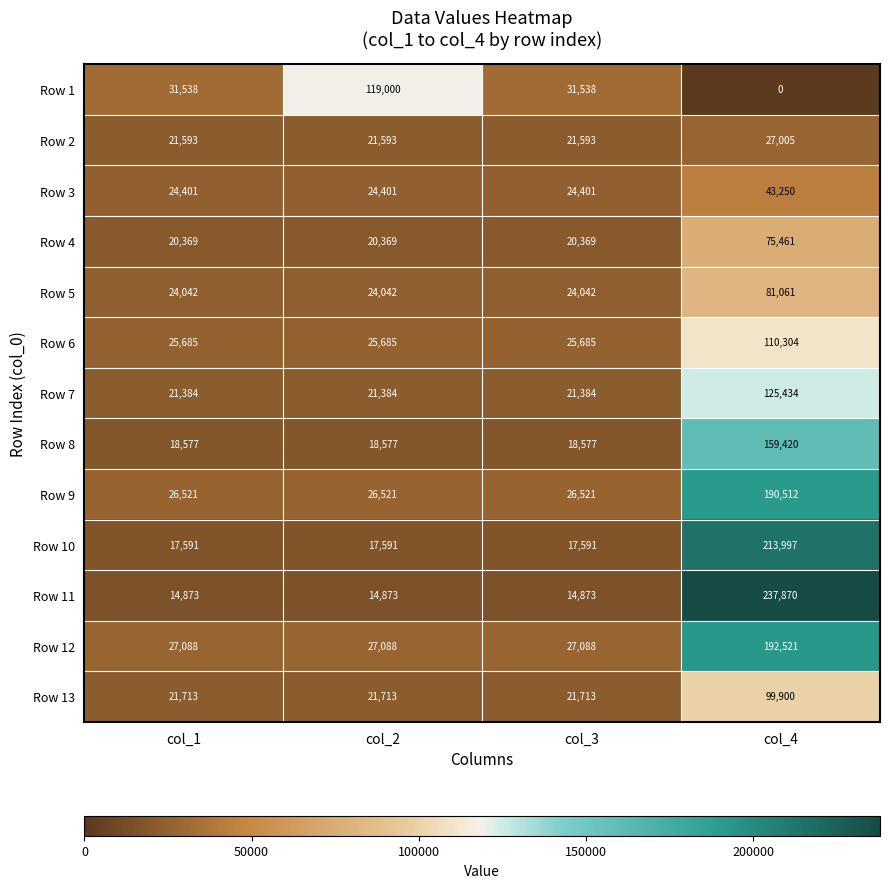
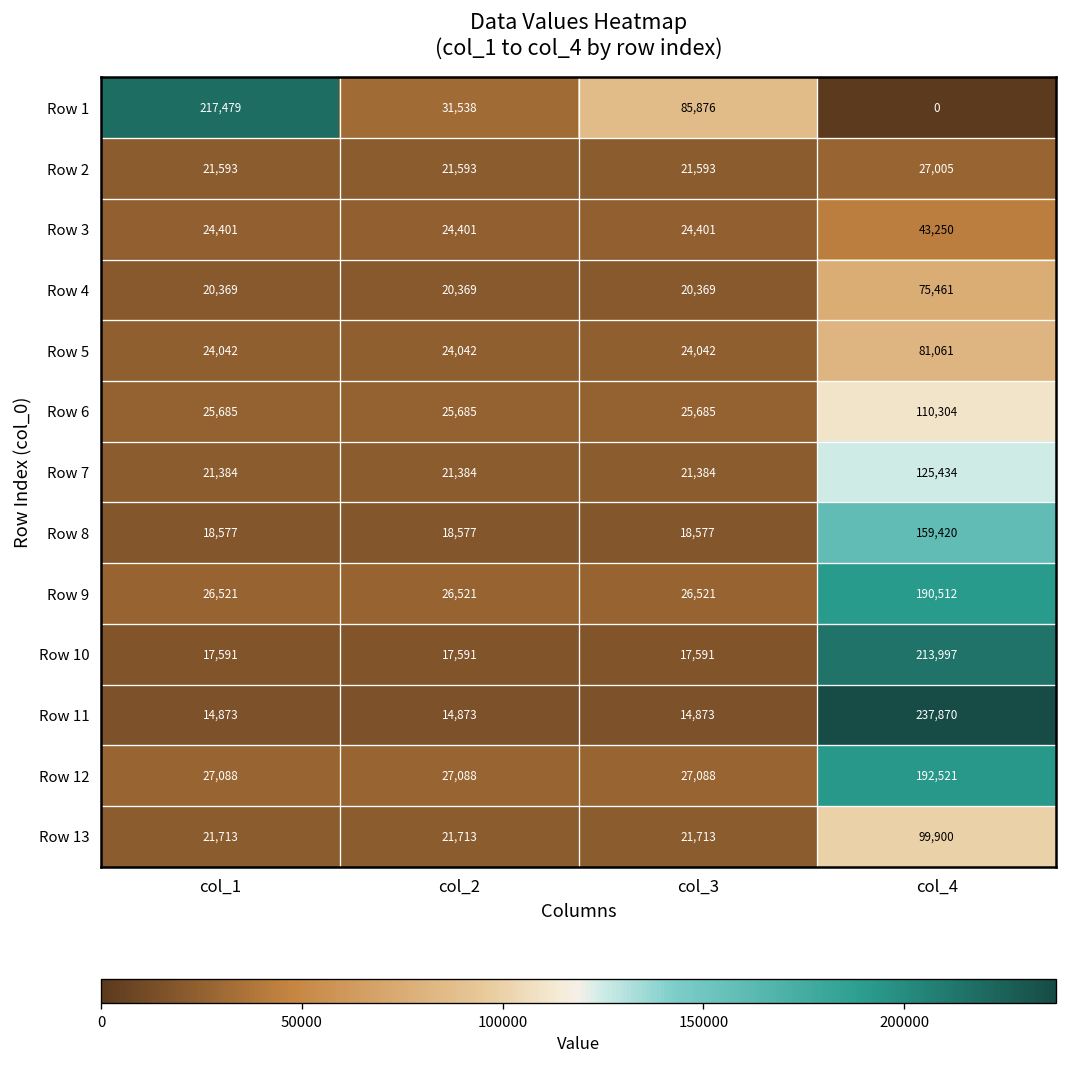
Row 1, col_1: 31,538 -> 217,479
Row 1, col_2: 119,000 -> 31,538
Row 1, col_3: 31,538 -> 85,876
